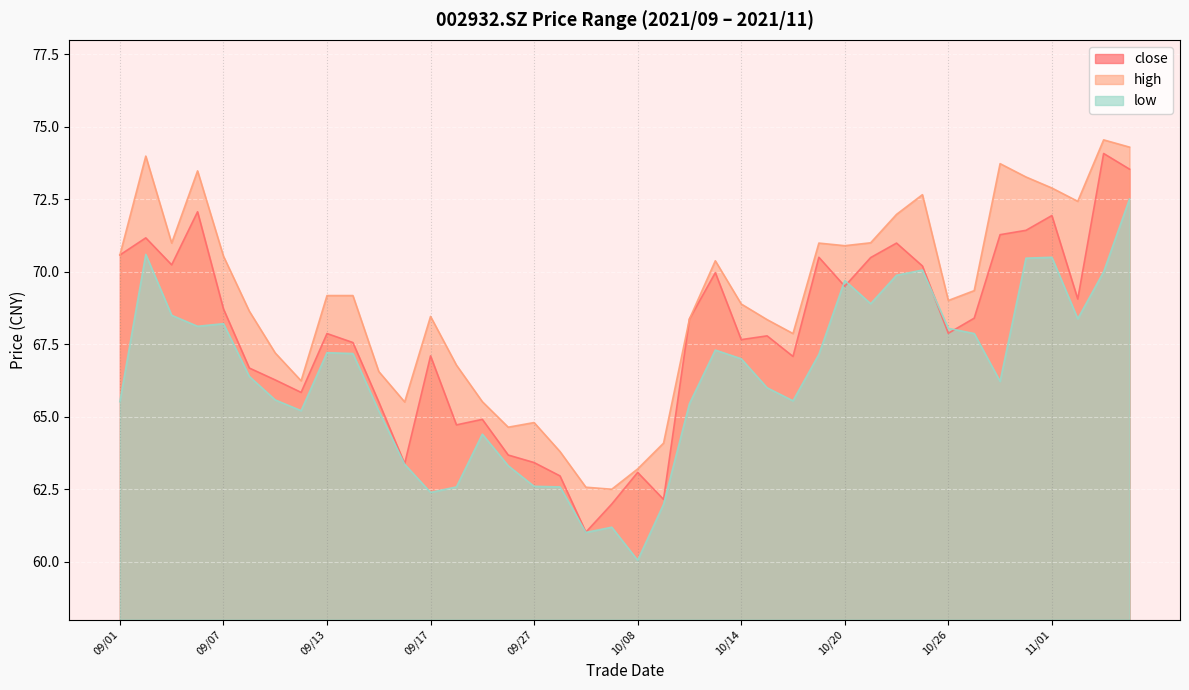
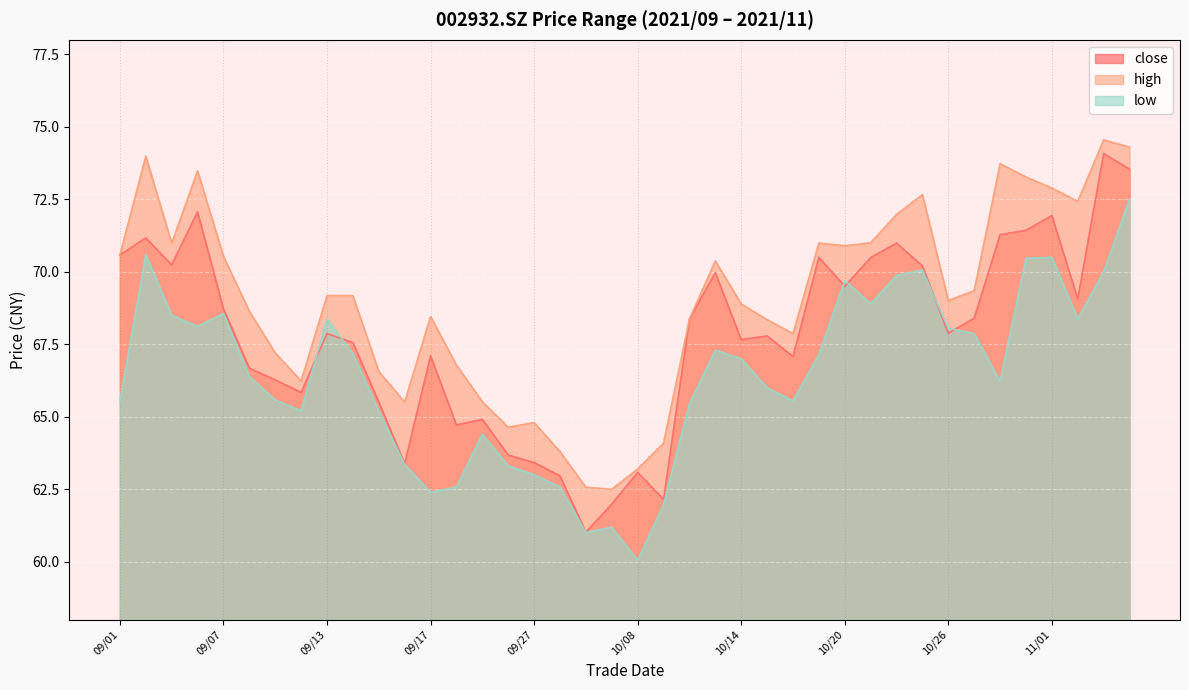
low, 09/07: 68.2 -> 68.6
low, 09/13: 67.2 -> 68.4
low, 09/27: 62.6 -> 63.0
